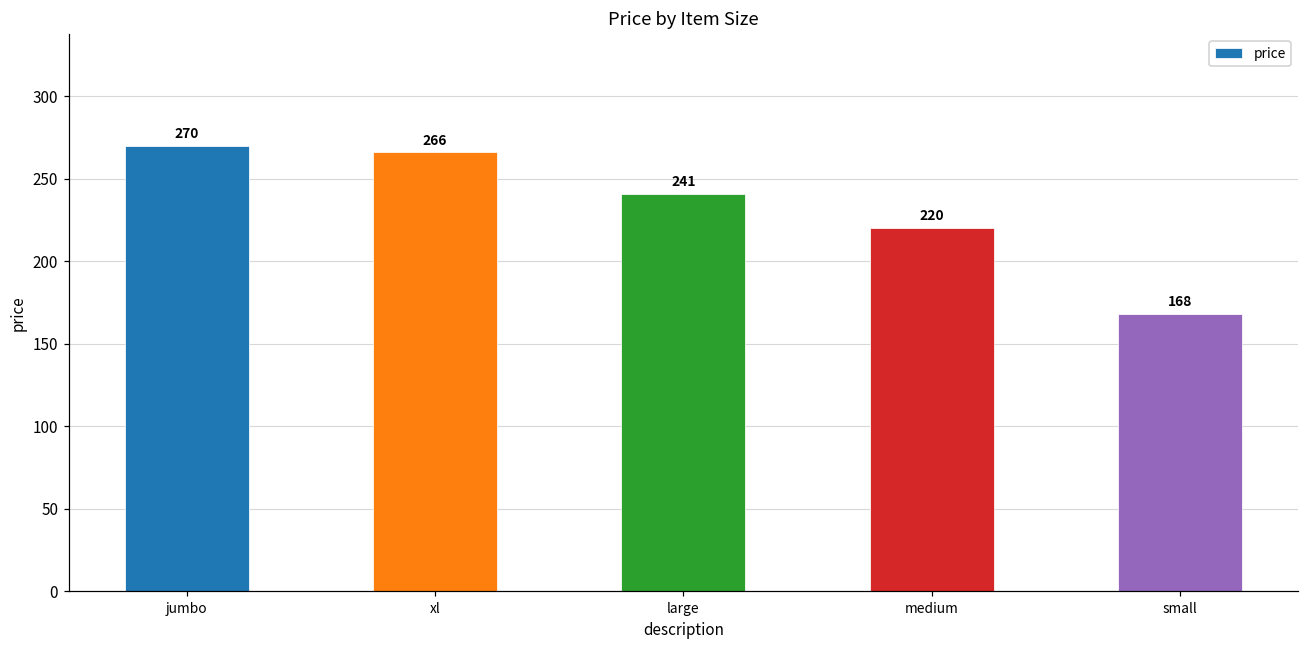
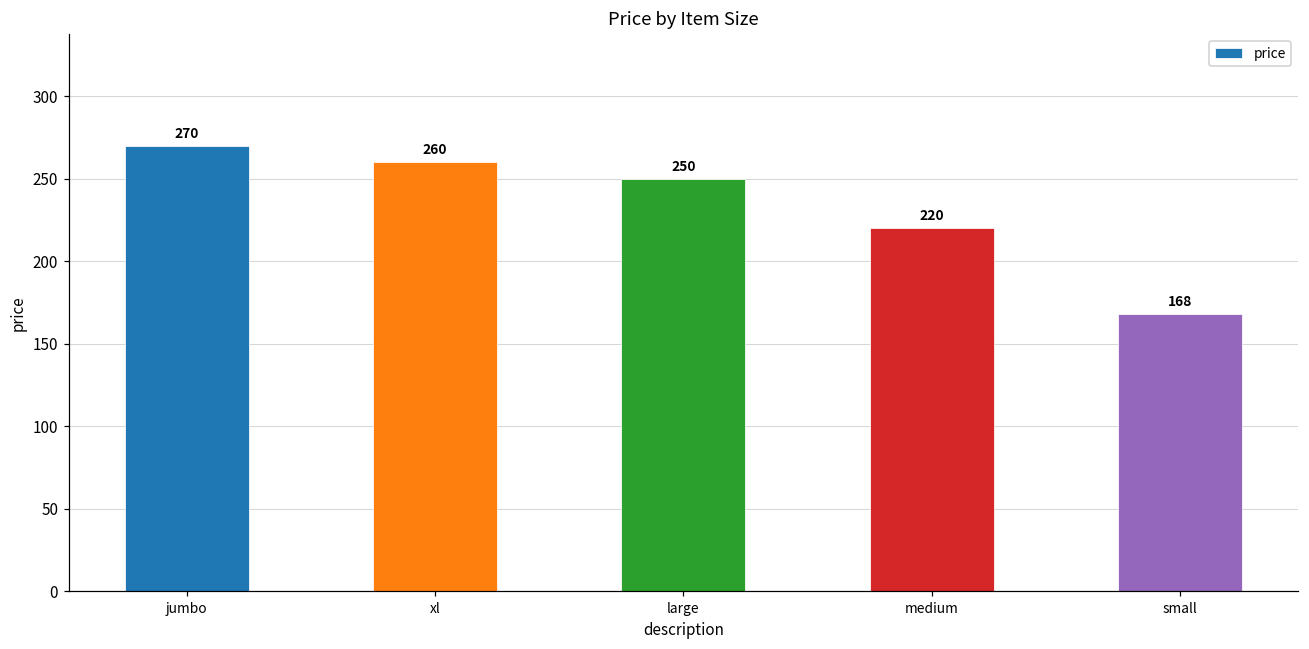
xl: 266 -> 260
large: 241 -> 250
